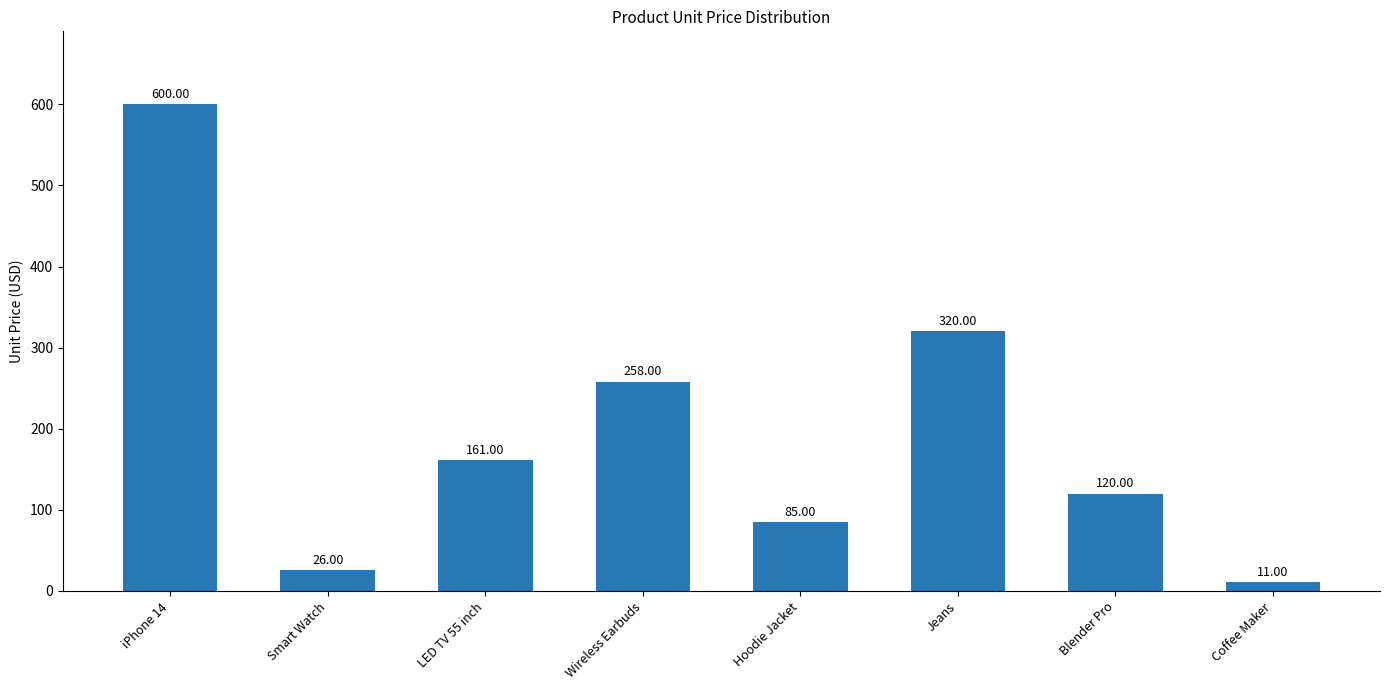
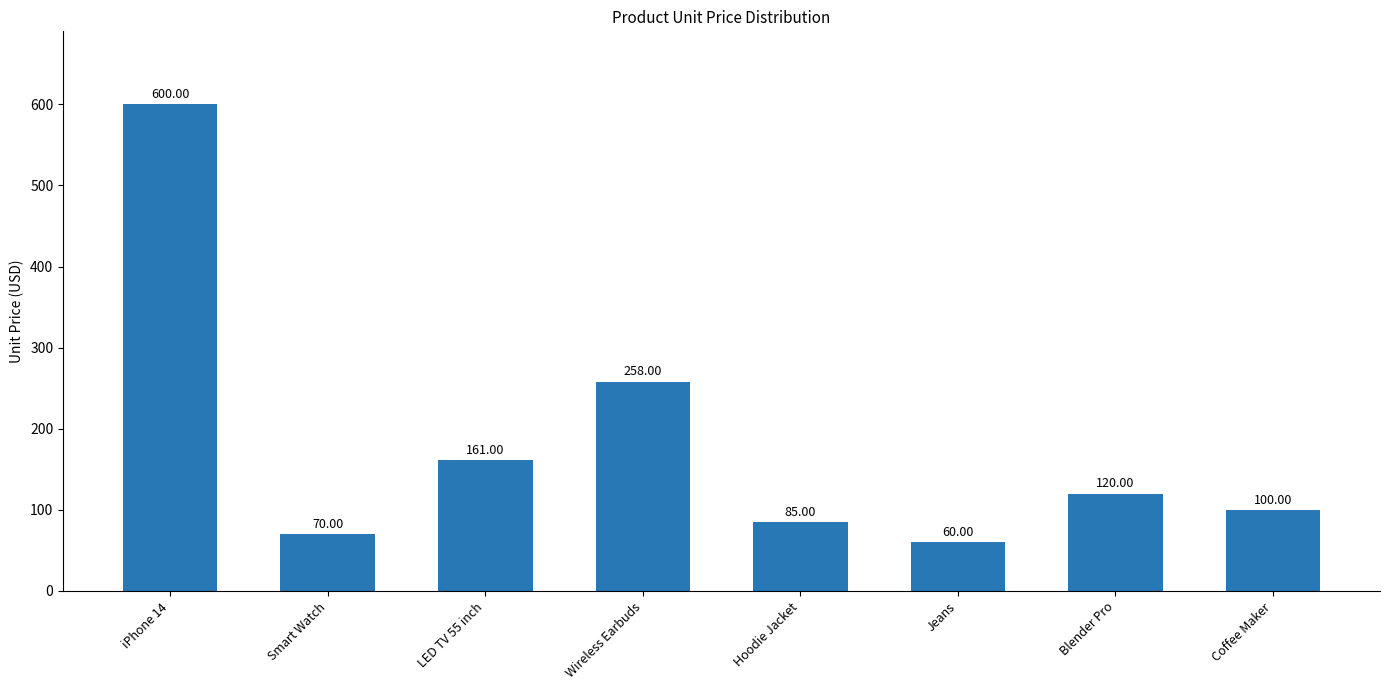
Smart Watch: 26.00 -> 70.00
Jeans: 320.00 -> 60.00
Coffee Maker: 11.00 -> 100.00
